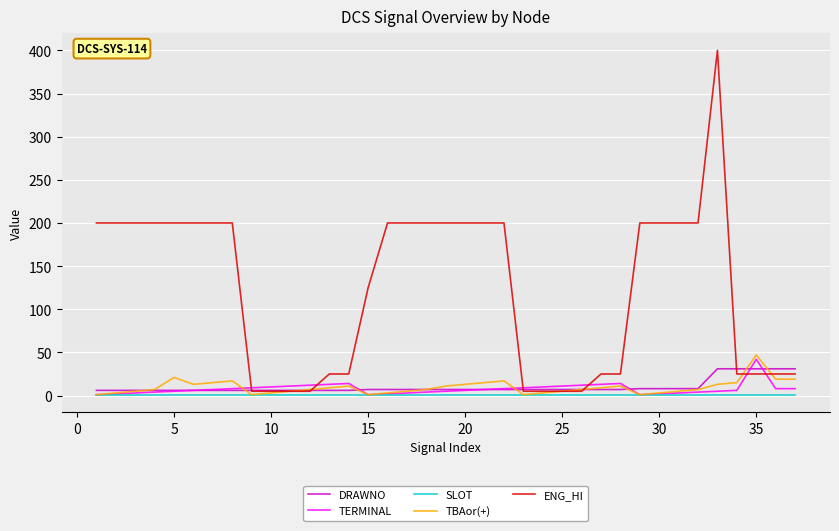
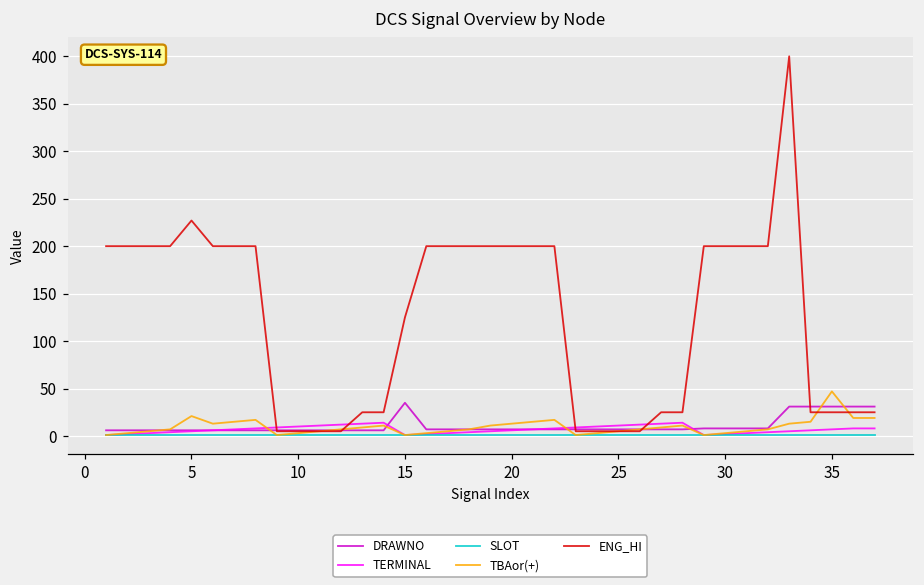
ENG_HI, 5: 200 -> 230
DRAWNO, 15: 10 -> 40
TERMINAL, 35: 40 -> 10
